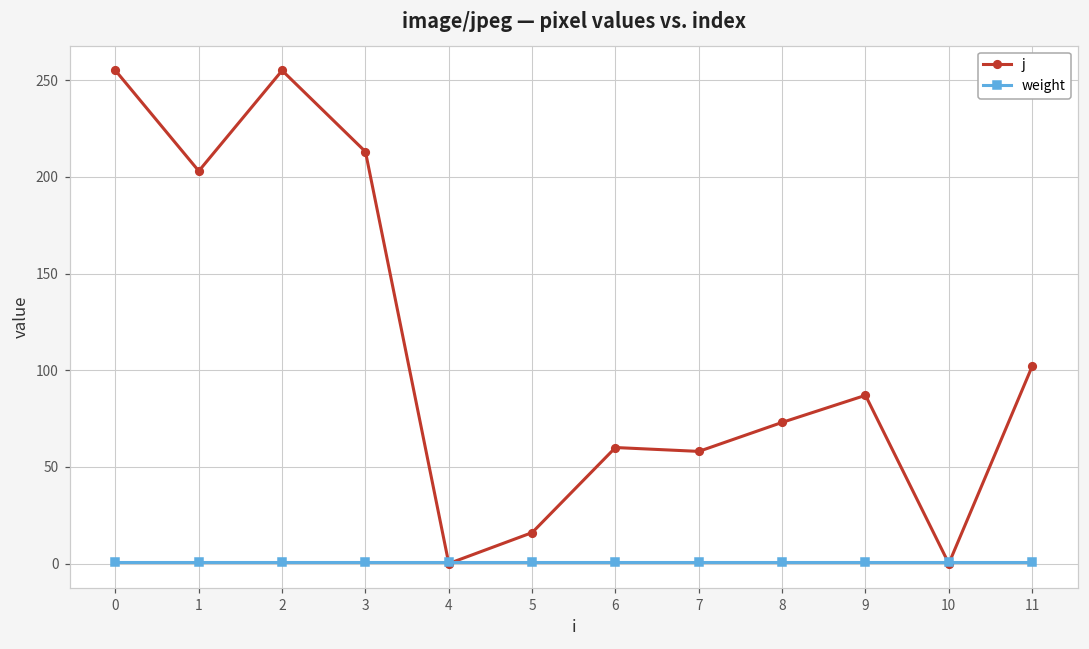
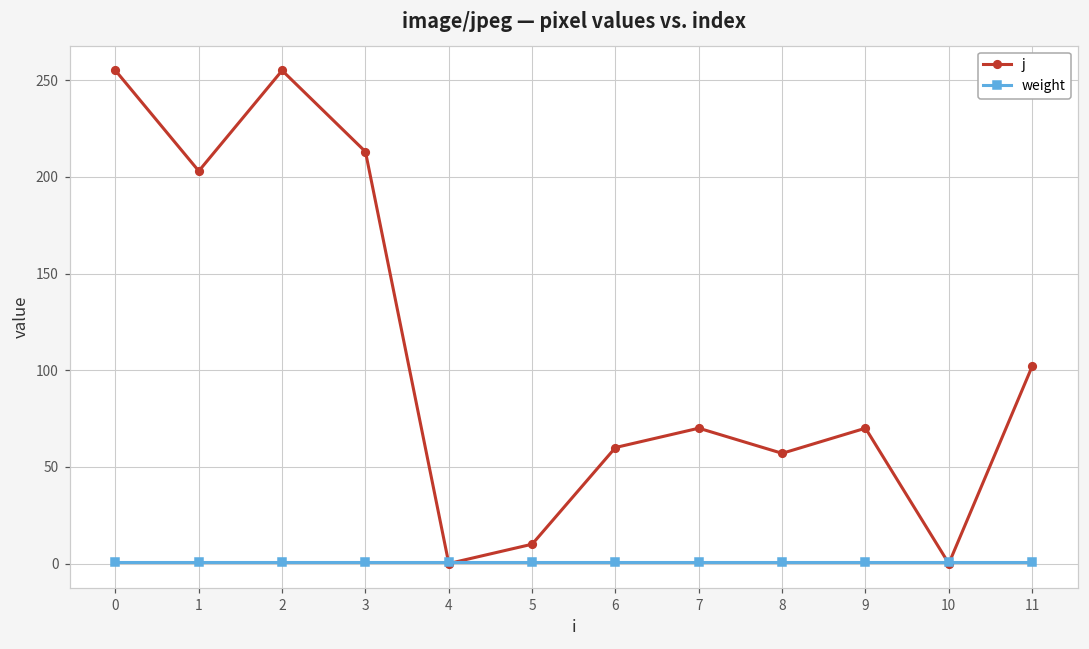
j, 5: 16 -> 10
j, 7: 58 -> 70
j, 8: 73 -> 57
j, 9: 87 -> 70
